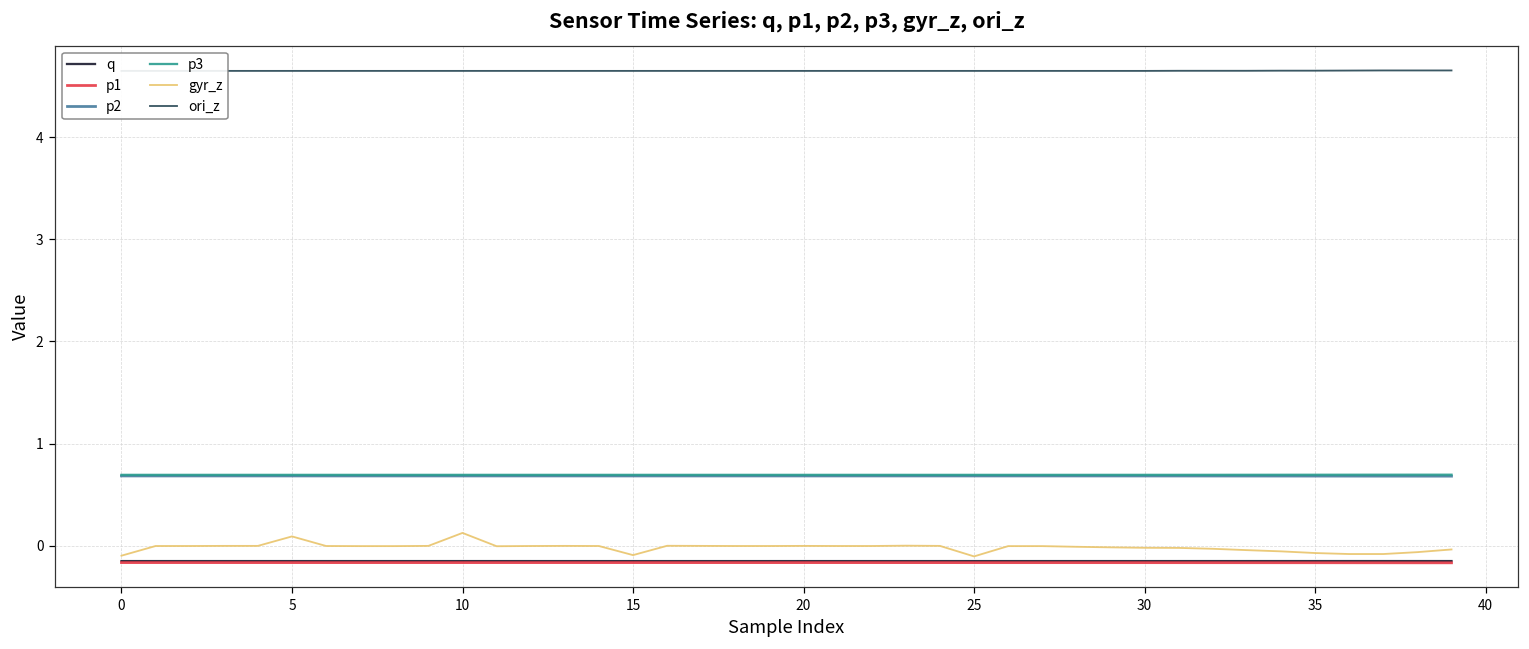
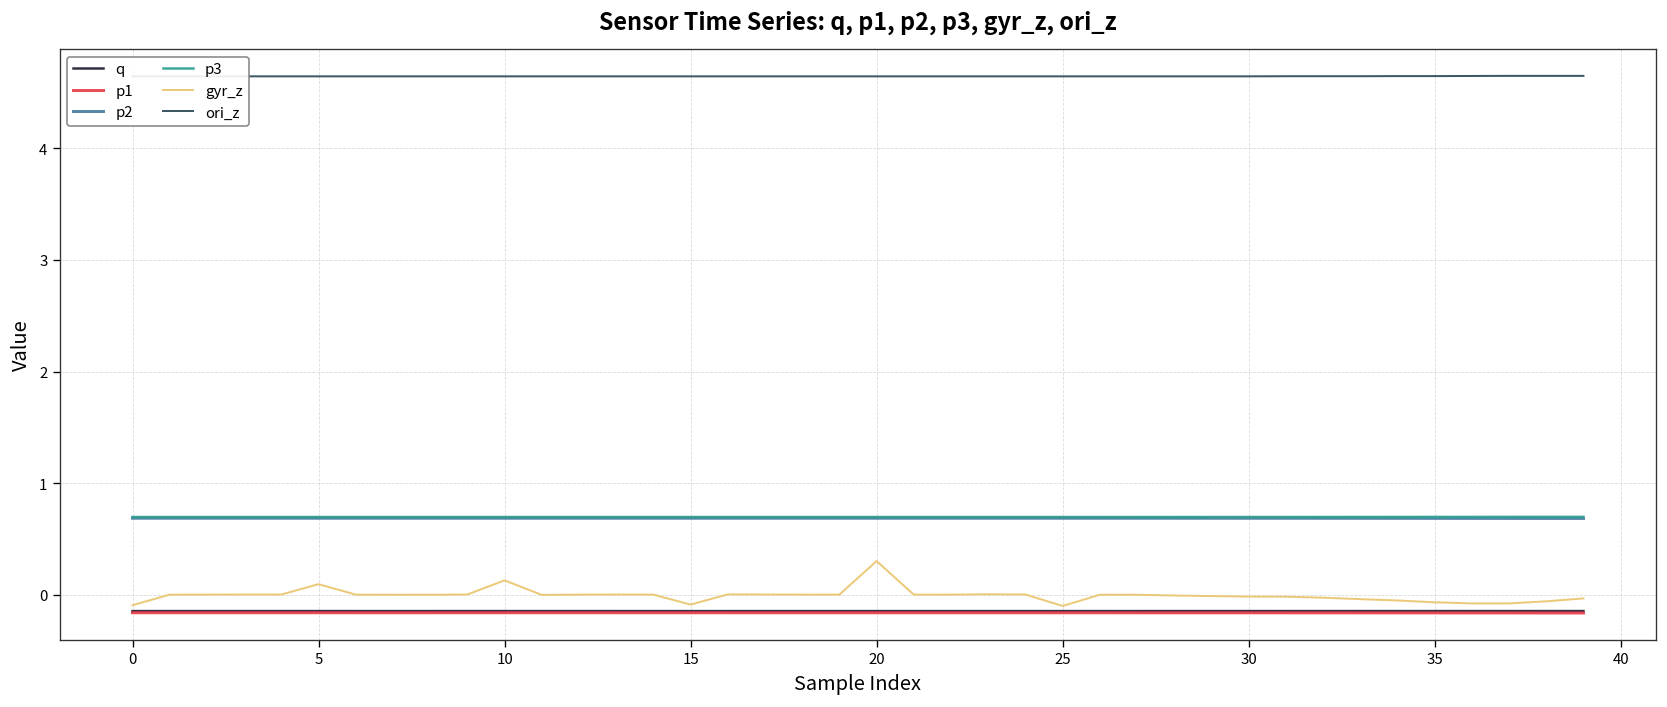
gyr_z, 20: 0.0 -> 0.3
